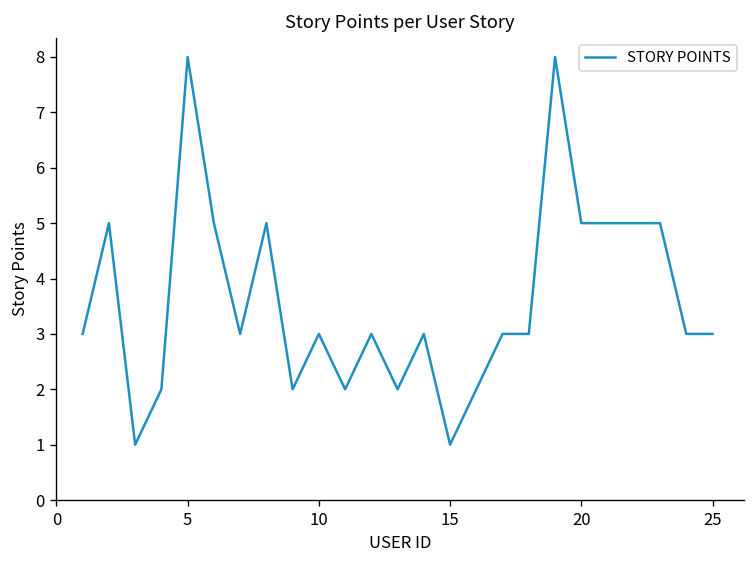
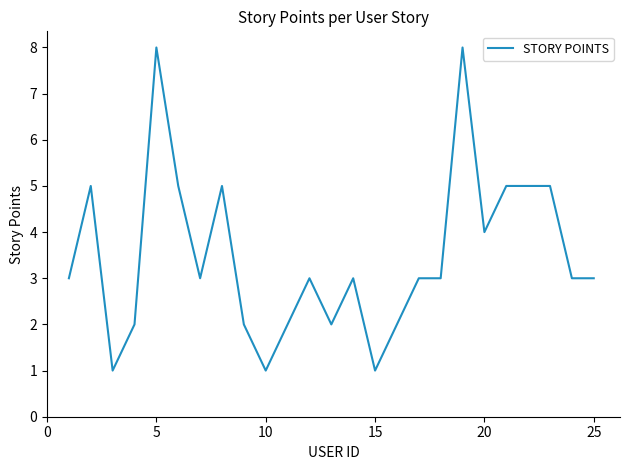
10: 3 -> 1
20: 5 -> 4
